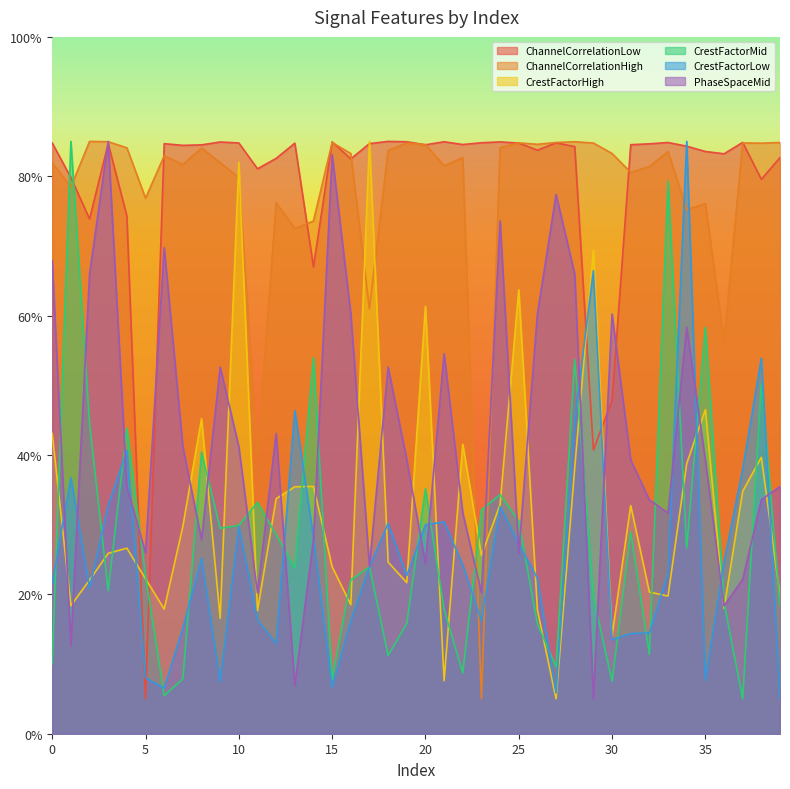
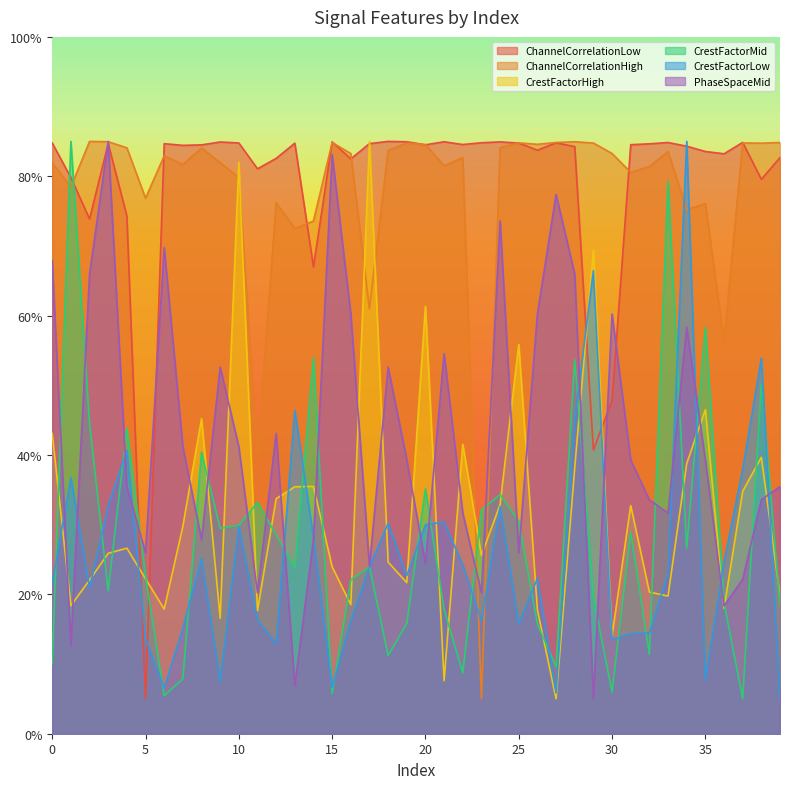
CrestFactorLow, 5: 8% -> 14%
CrestFactorMid, 15: 8% -> 6%
CrestFactorHigh, 25: 64% -> 56%
CrestFactorLow, 25: 27% -> 16%
CrestFactorMid, 30: 8% -> 6%
